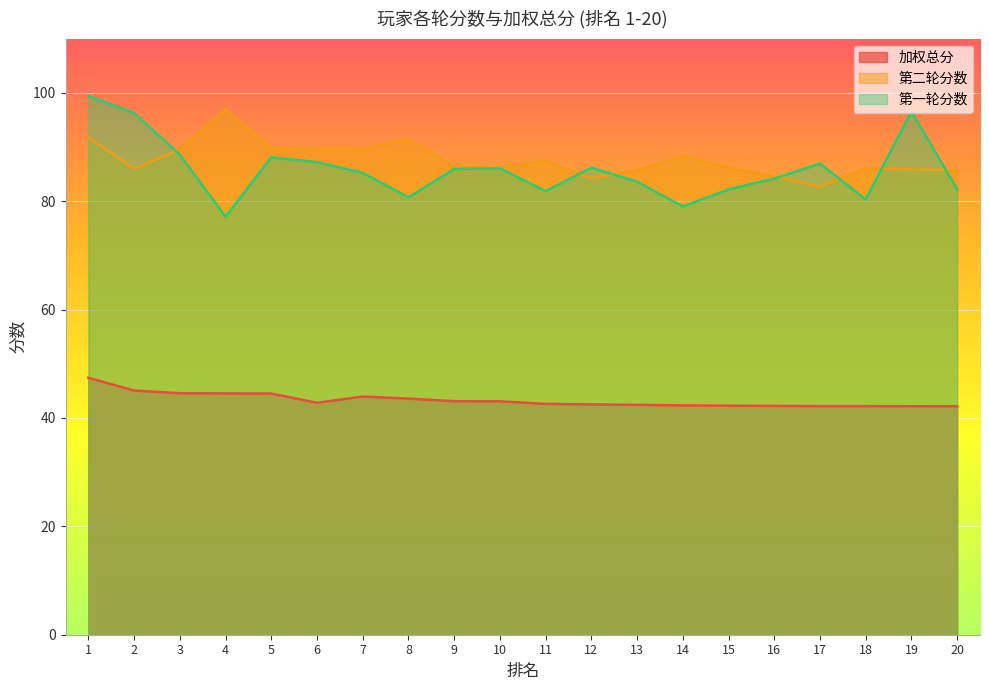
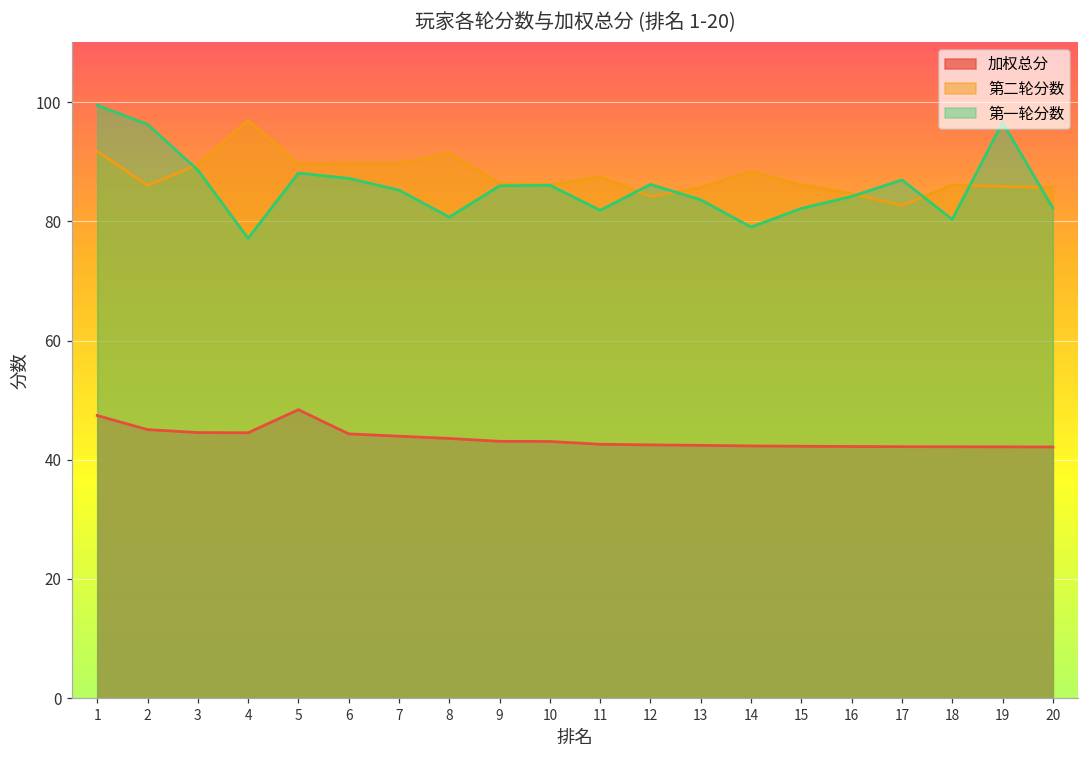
加权总分, 5: 45 -> 48
加权总分, 6: 43 -> 44
